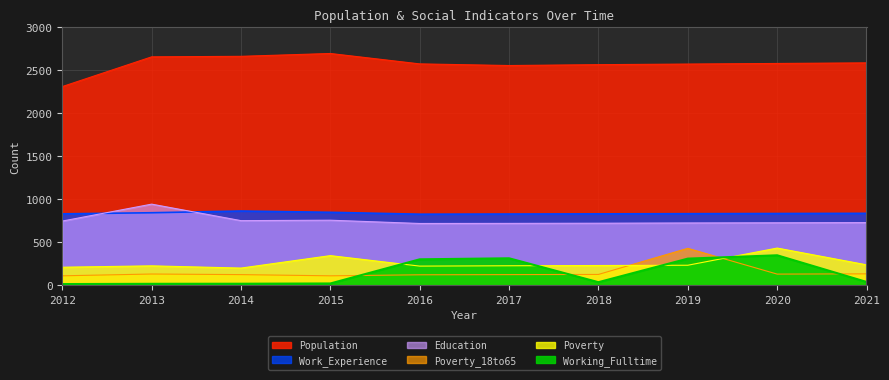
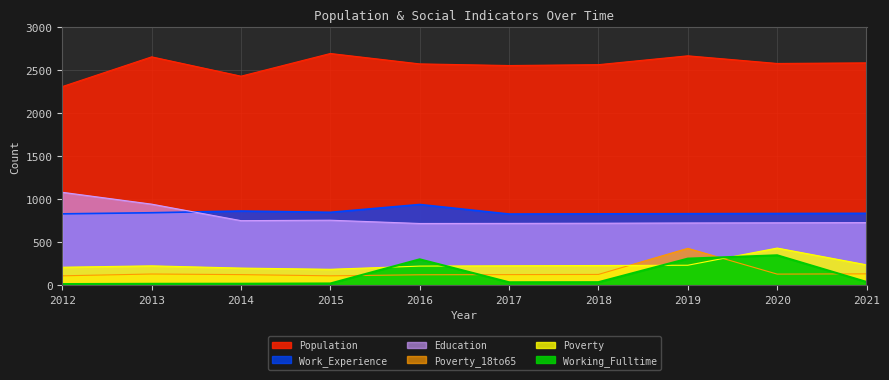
Education, 2012: 700 -> 1100
Population, 2014: 2700 -> 2400
Poverty, 2015: 300 -> 200
Work_Experience, 2016: 800 -> 900
Working_Fulltime, 2017: 300 -> 0
Population, 2019: 2600 -> 2700
